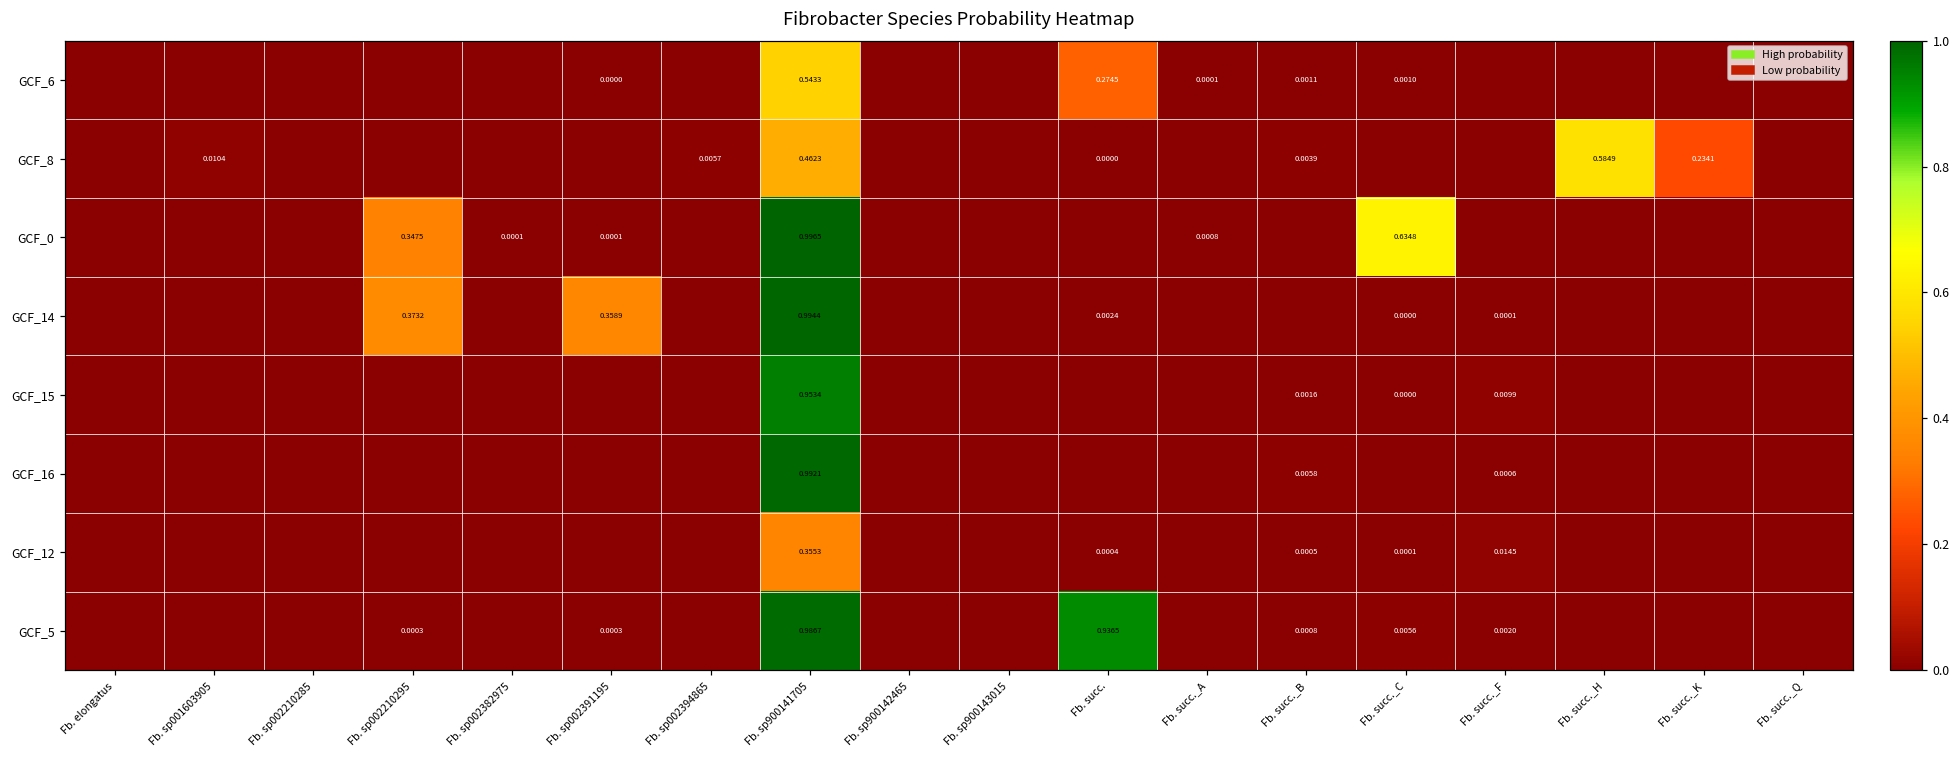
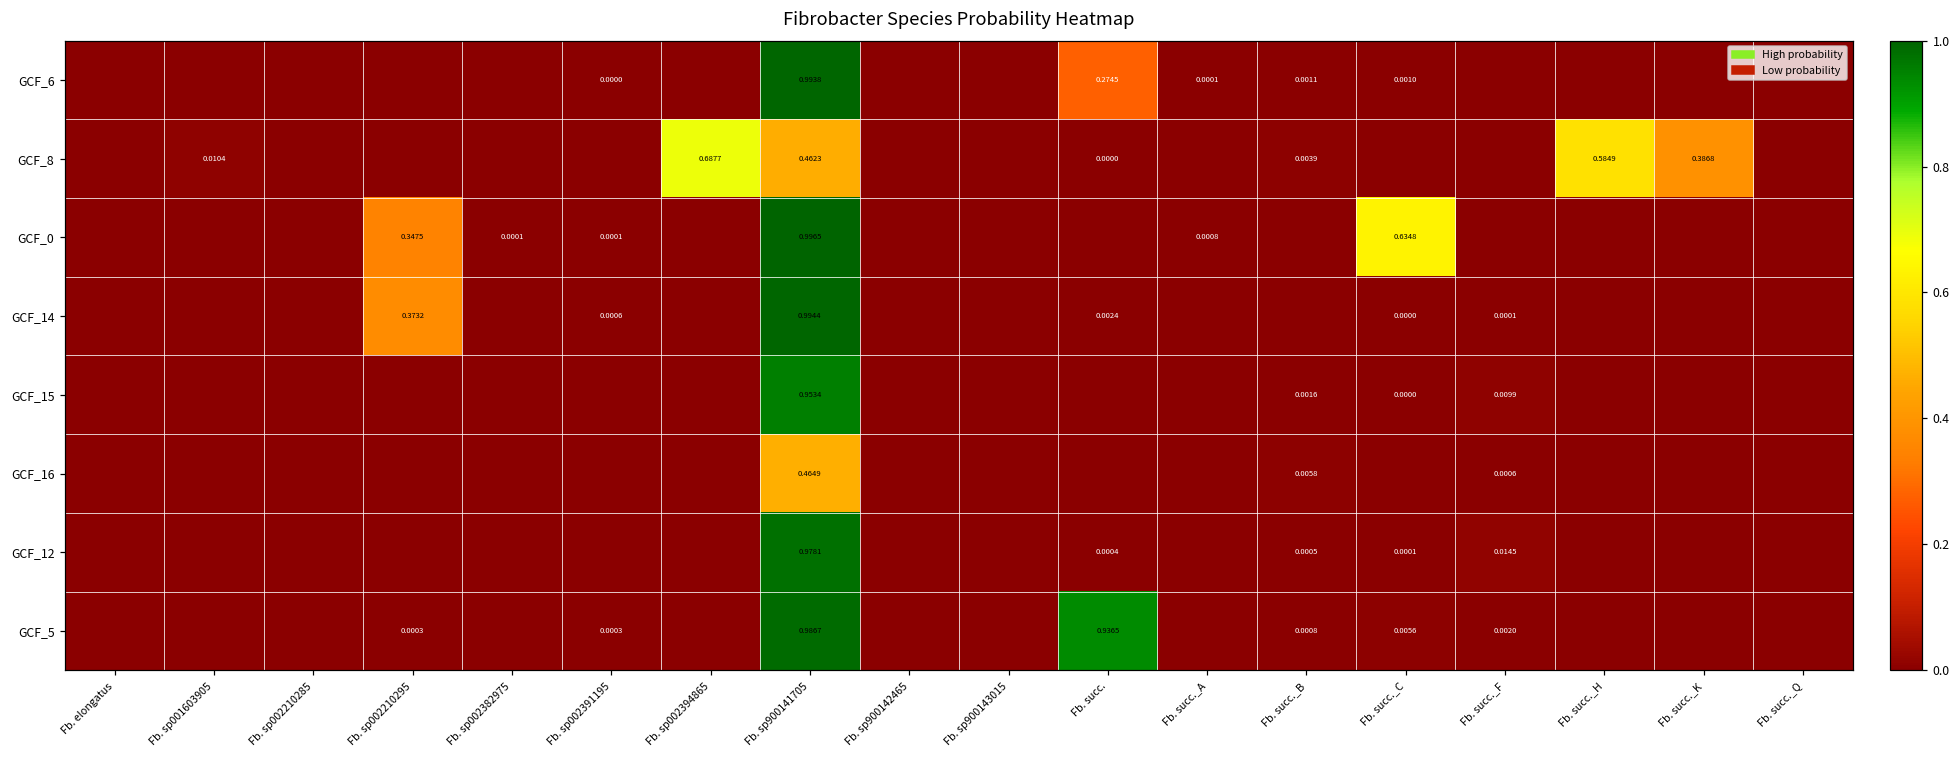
GCF_6, Fb. sp900141705: 0.5433 -> 0.9938
GCF_8, Fb. sp002394865: 0.0057 -> 0.6877
GCF_8, Fb. succ._K: 0.2341 -> 0.3868
GCF_14, Fb. sp002391195: 0.3589 -> 0.0006
GCF_16, Fb. sp900141705: 0.9921 -> 0.4649
GCF_12, Fb. sp900141705: 0.3553 -> 0.9781
